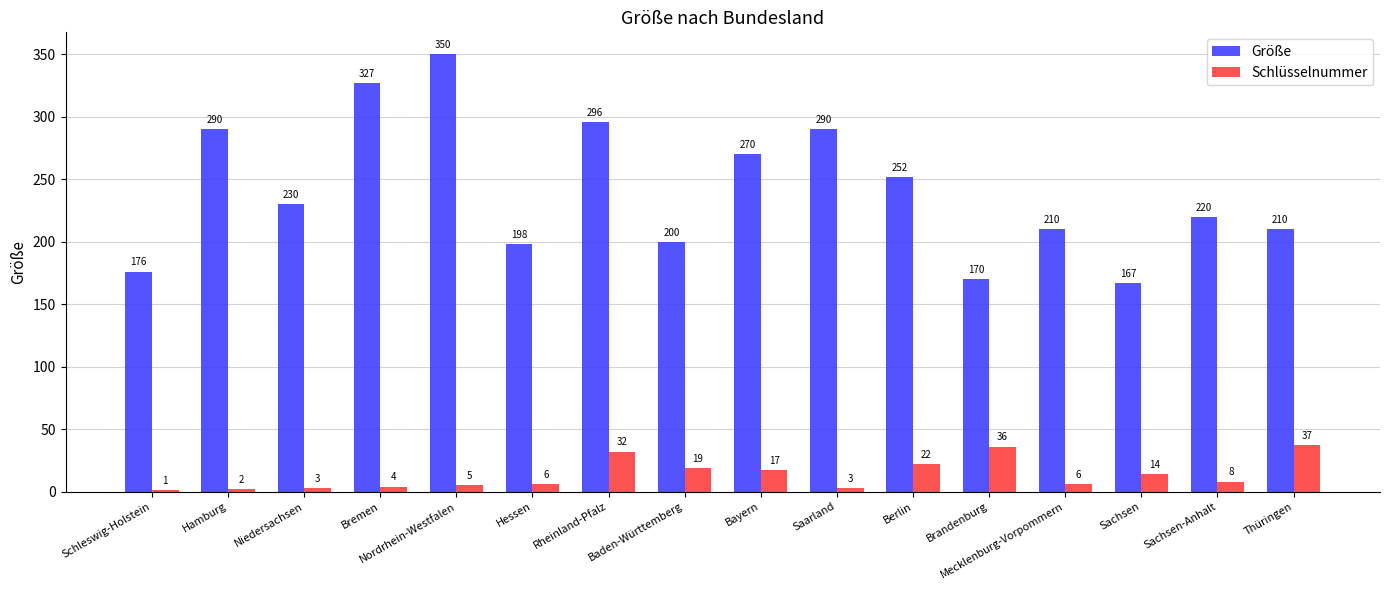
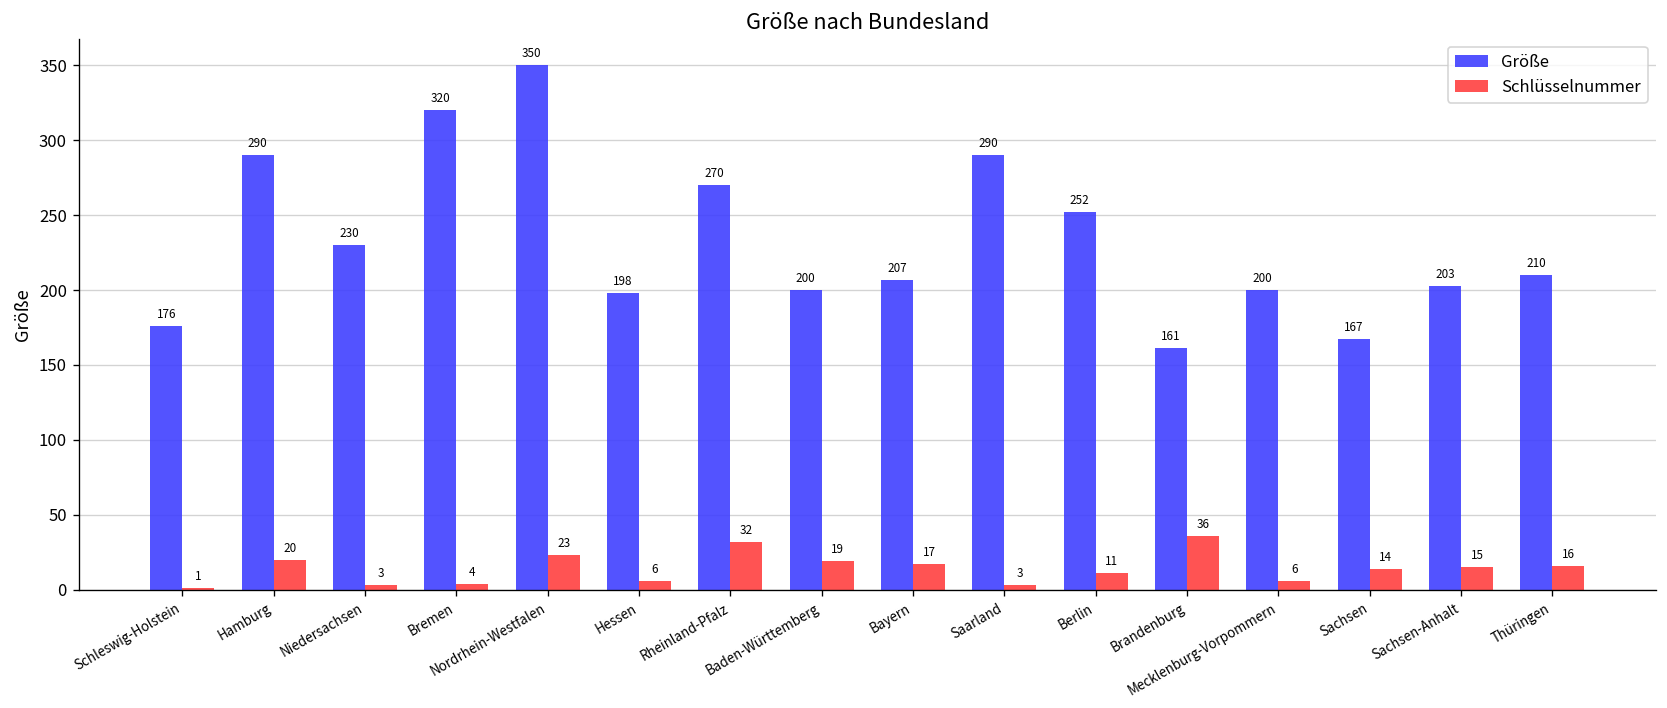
Schlüsselnummer, Hamburg: 2 -> 20
Größe, Bremen: 327 -> 320
Schlüsselnummer, Nordrhein-Westfalen: 5 -> 23
Größe, Rheinland-Pfalz: 296 -> 270
Größe, Bayern: 270 -> 207
Schlüsselnummer, Berlin: 22 -> 11
Größe, Brandenburg: 170 -> 161
Größe, Mecklenburg-Vorpommern: 210 -> 200
Größe, Sachsen-Anhalt: 220 -> 203
Schlüsselnummer, Sachsen-Anhalt: 8 -> 15
Schlüsselnummer, Thüringen: 37 -> 16
